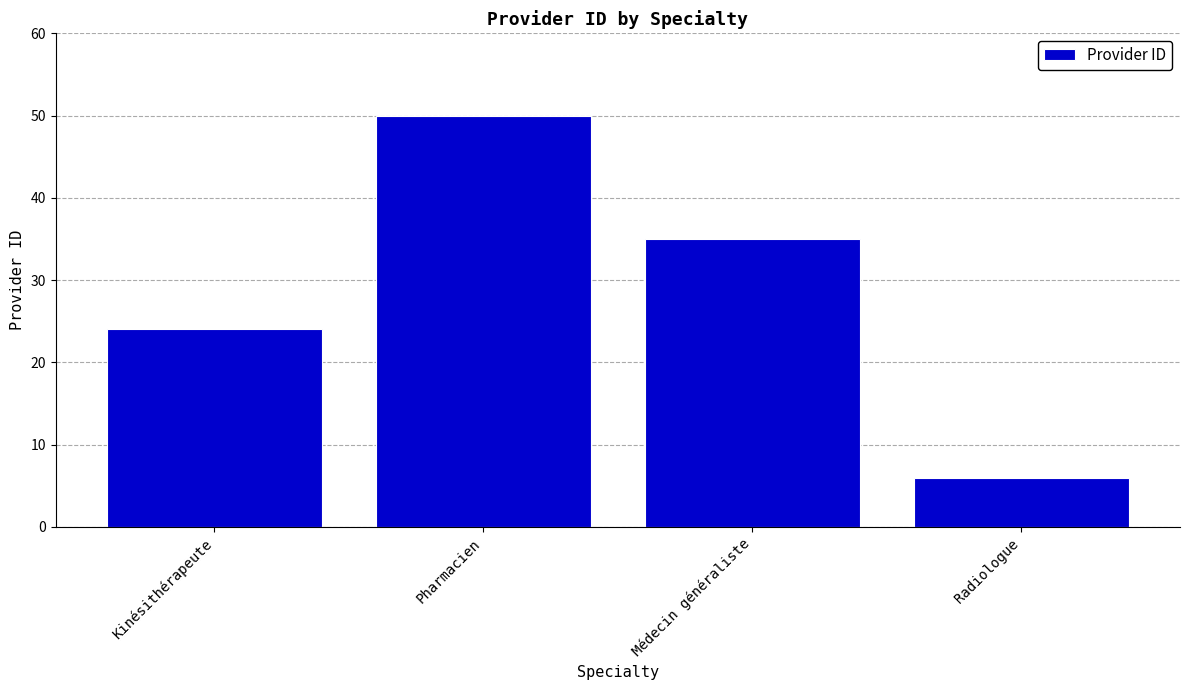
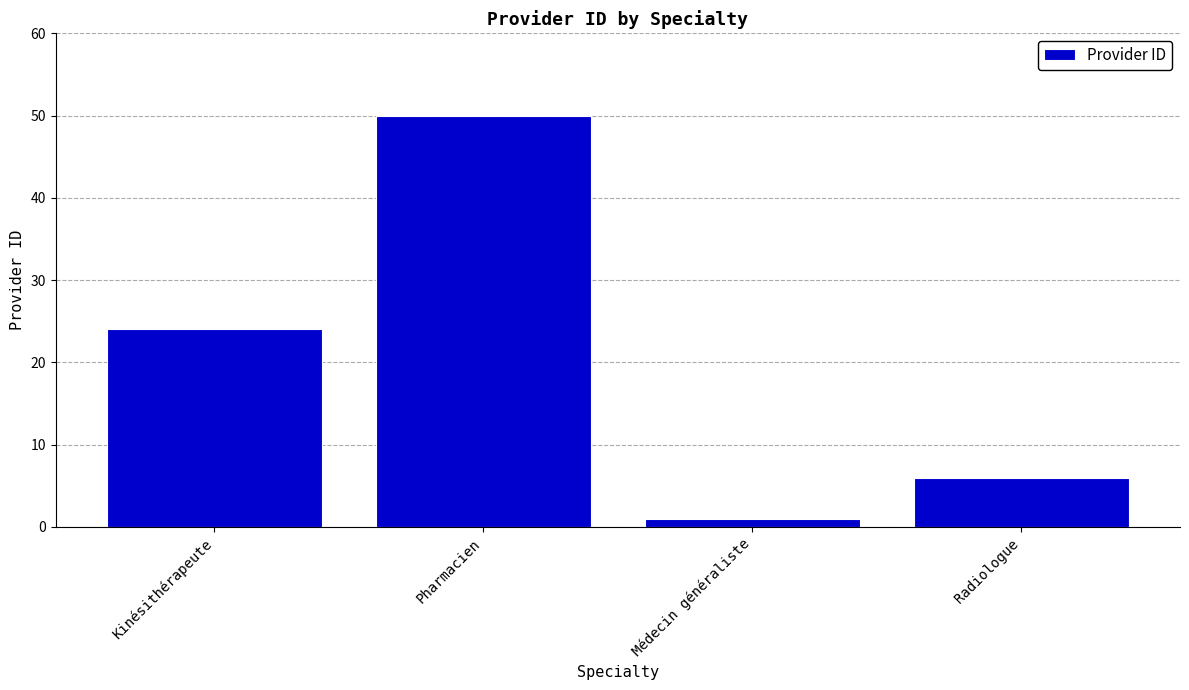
Médecin généraliste: 35 -> 1
